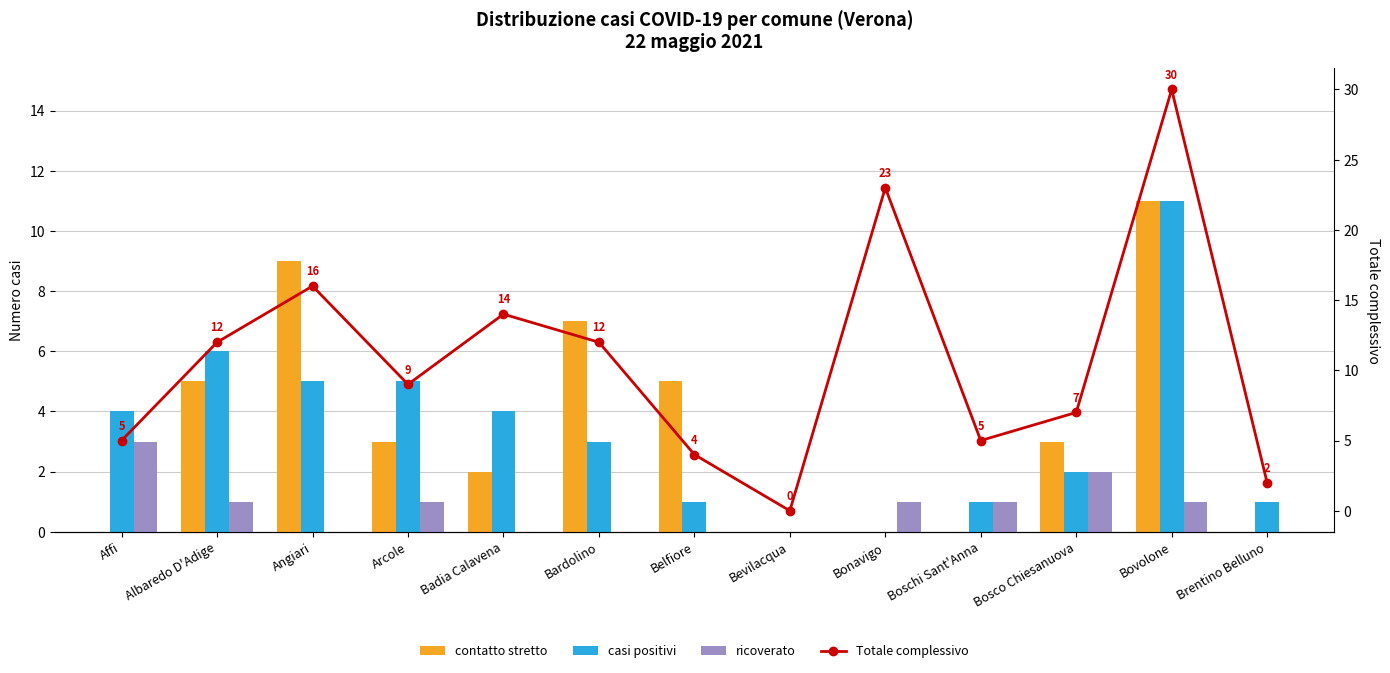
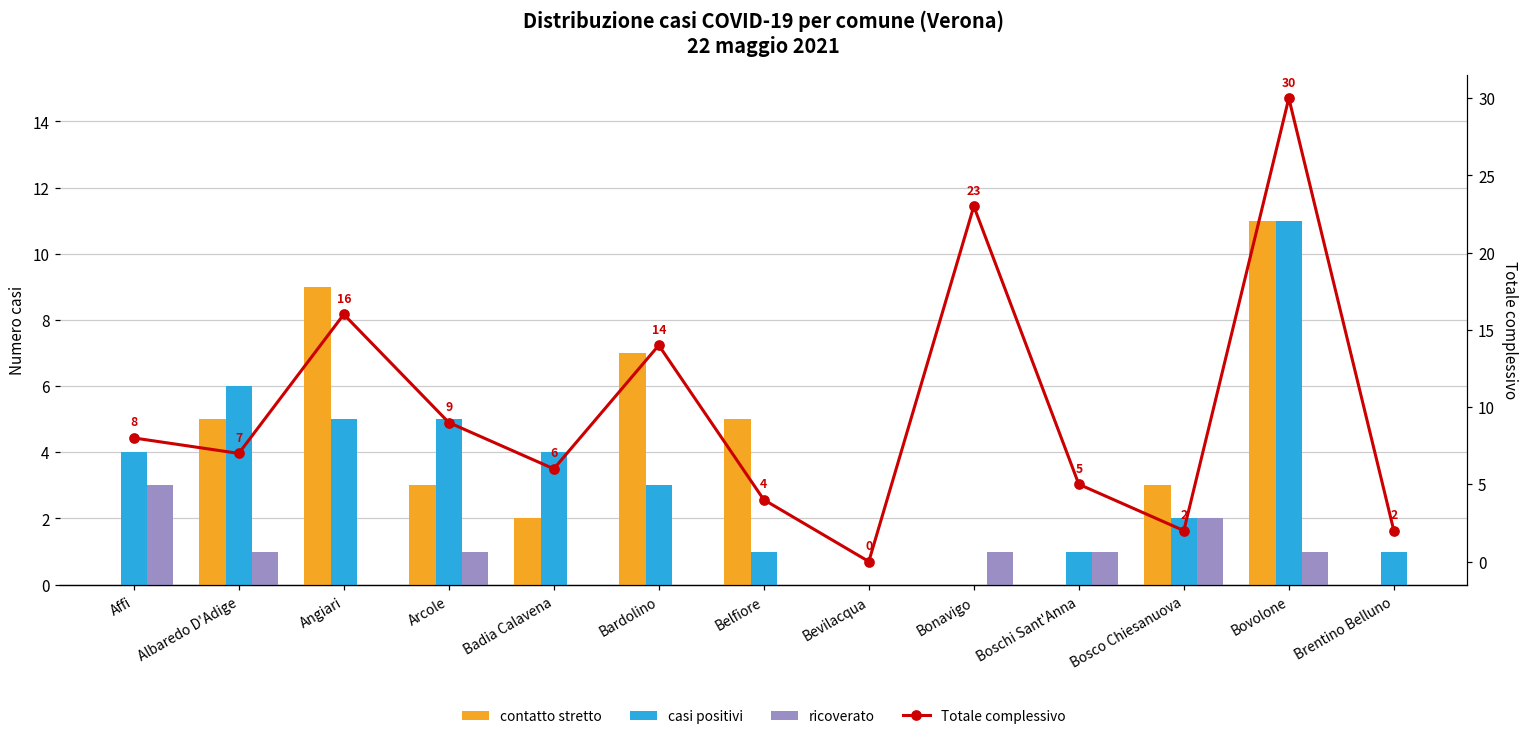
Totale complessivo, Affi: 5 -> 8
Totale complessivo, Albaredo D'Adige: 12 -> 7
Totale complessivo, Badia Calavena: 14 -> 6
Totale complessivo, Bardolino: 12 -> 14
Totale complessivo, Bosco Chiesanuova: 7 -> 2
